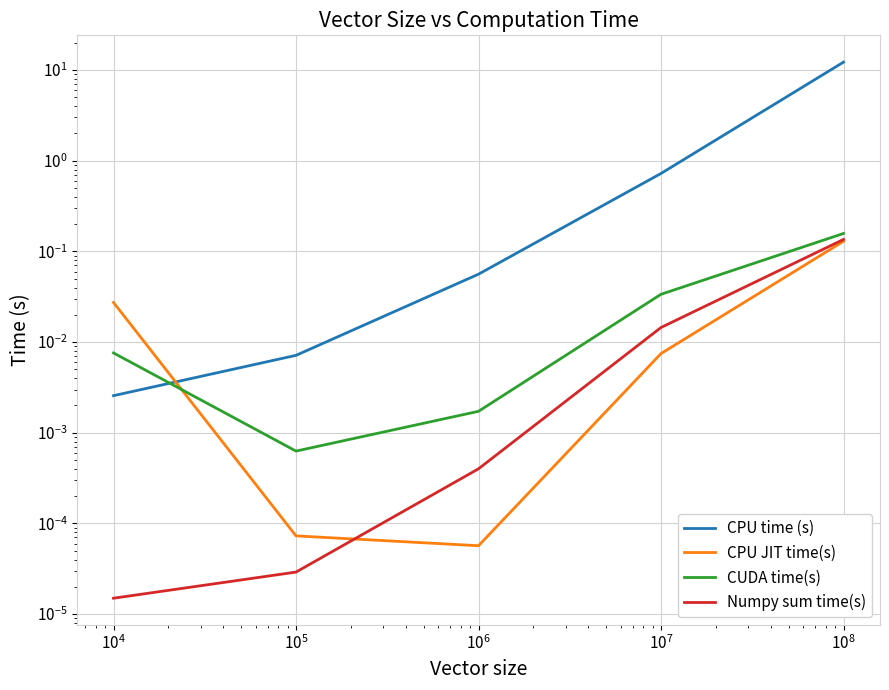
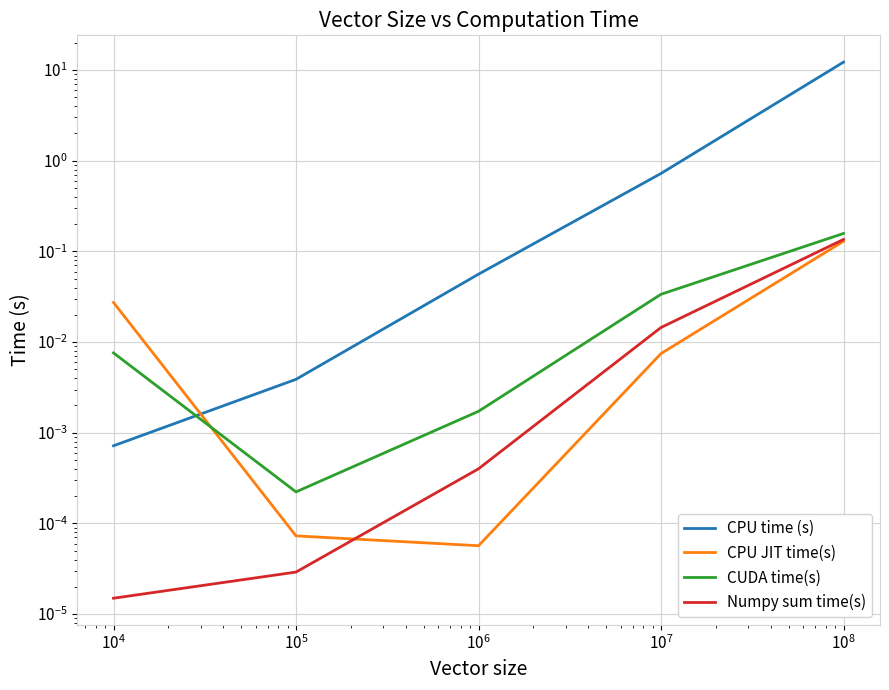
CPU time (s), 10^4: 0.0026 -> 0.0007
CPU time (s), 10^5: 0.007 -> 0.0039
CUDA time(s), 10^5: 0.0006 -> 0.00022
